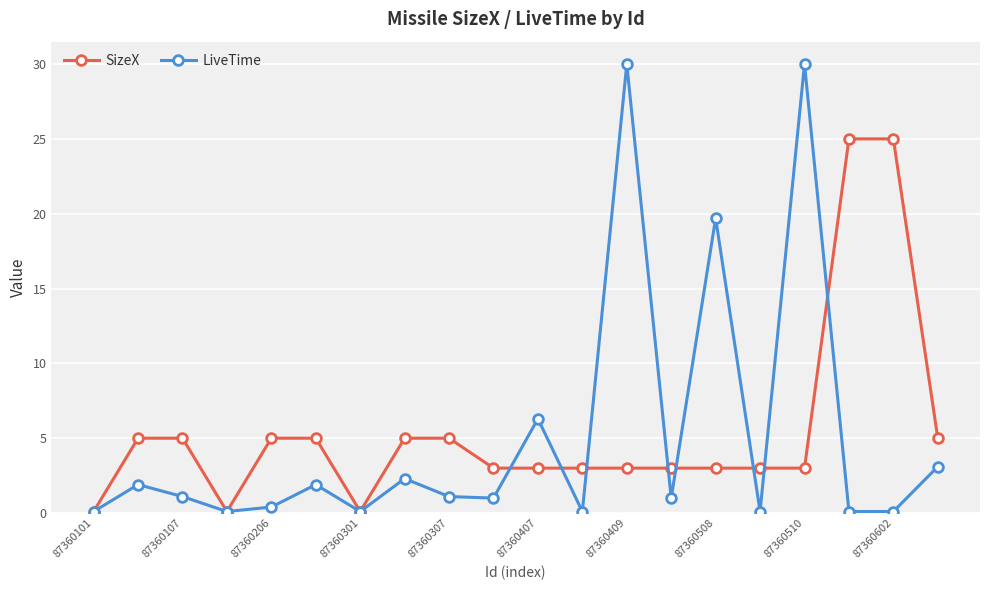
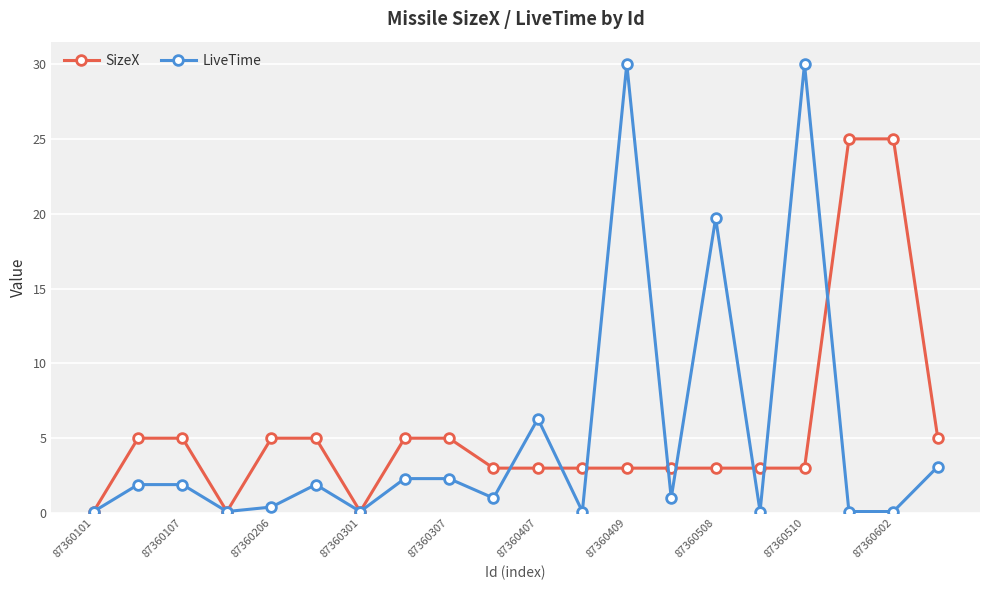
LiveTime, 87360107: 1.1 -> 1.9
LiveTime, 87360307: 1.1 -> 2.3
